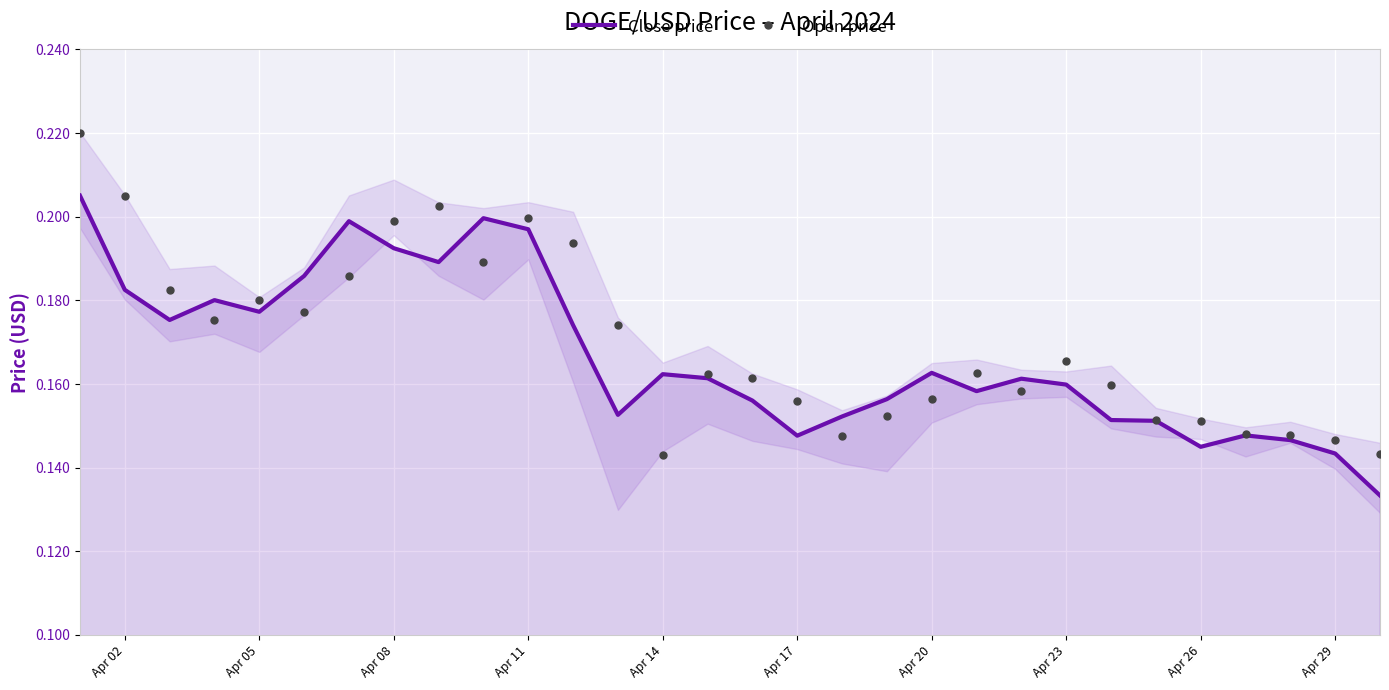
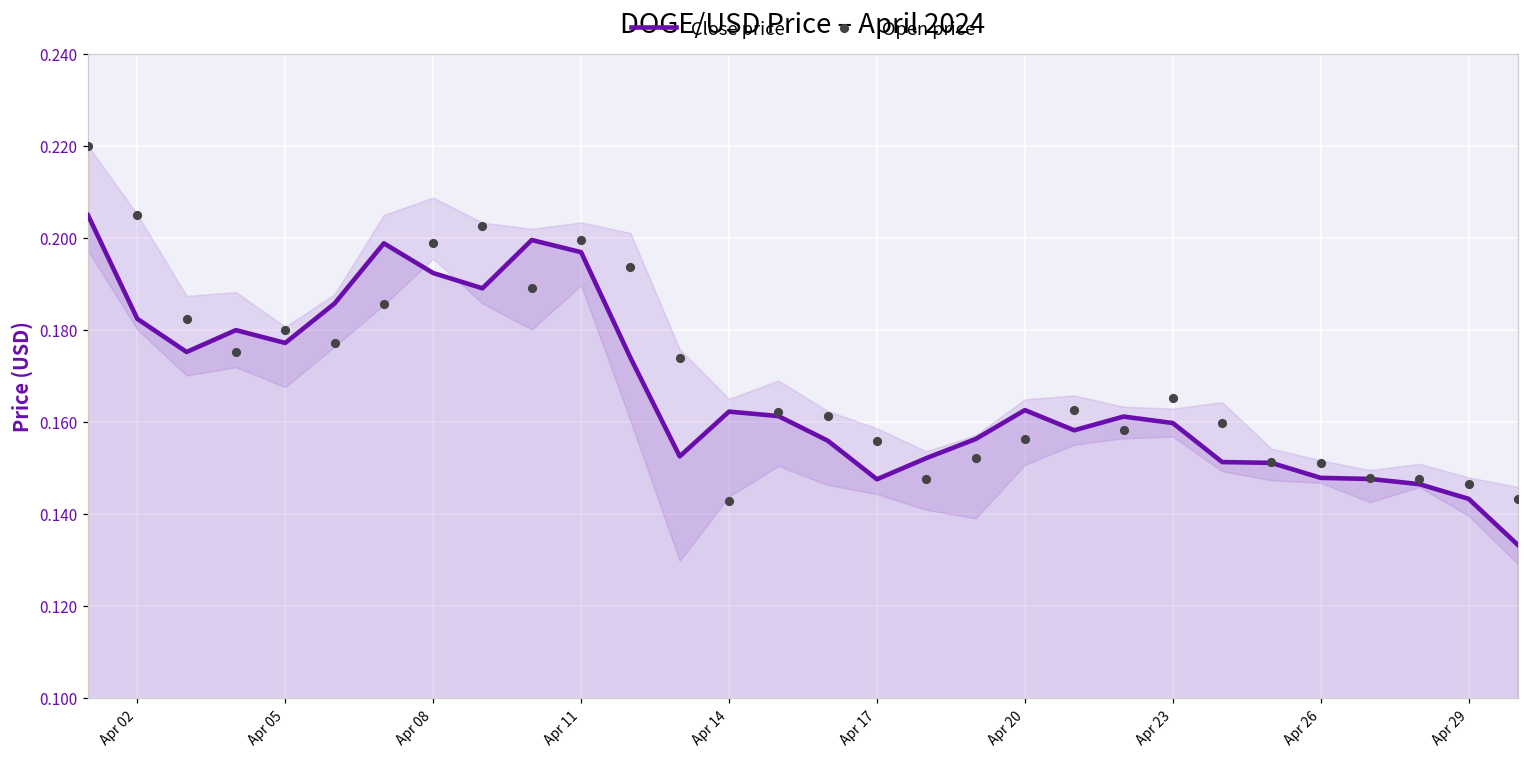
Close price, Apr 26: 0.145 -> 0.148
